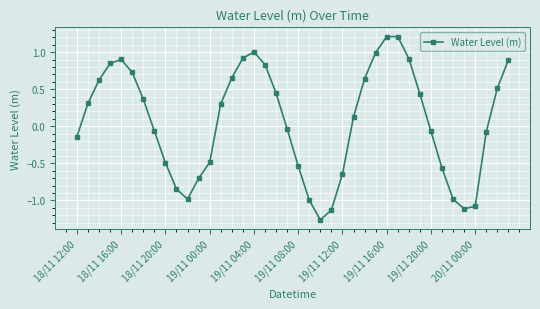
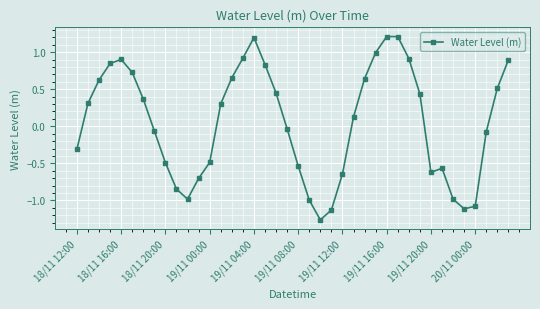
18/11 12:00: -0.1 -> -0.3
19/11 04:00: 1.0 -> 1.2
19/11 20:00: -0.1 -> -0.6
